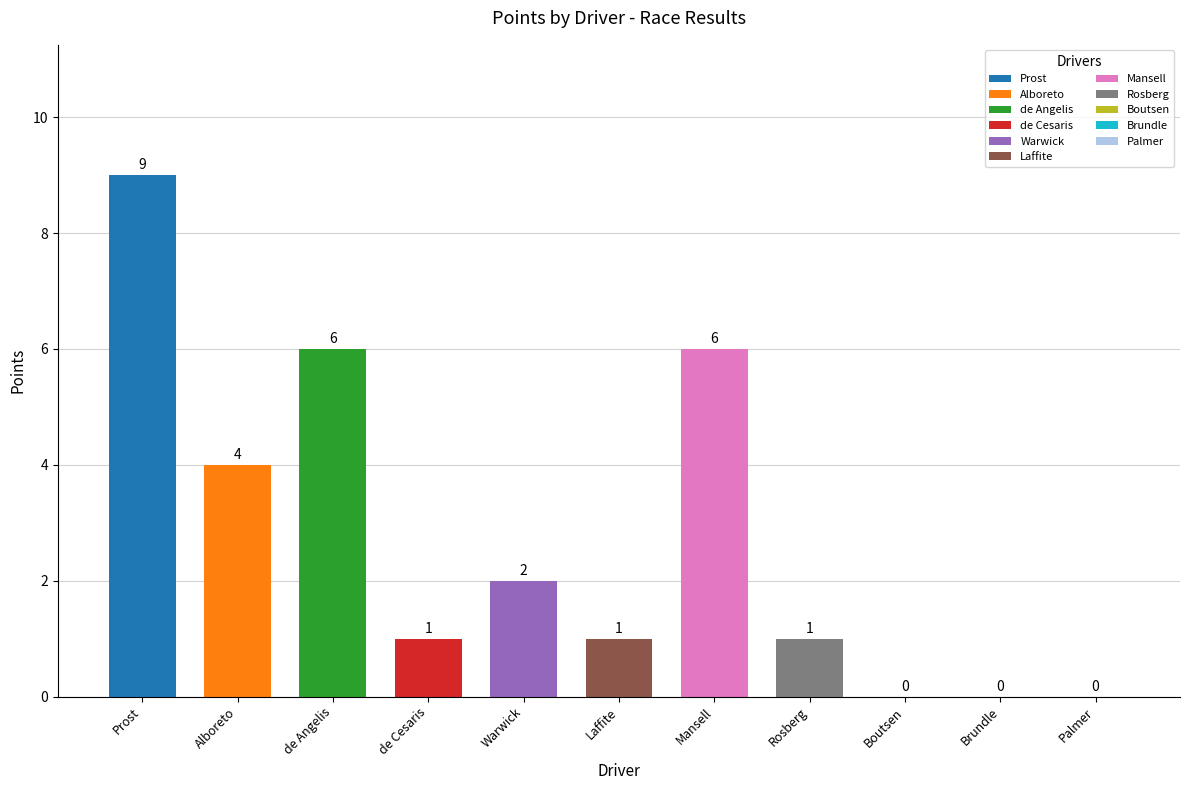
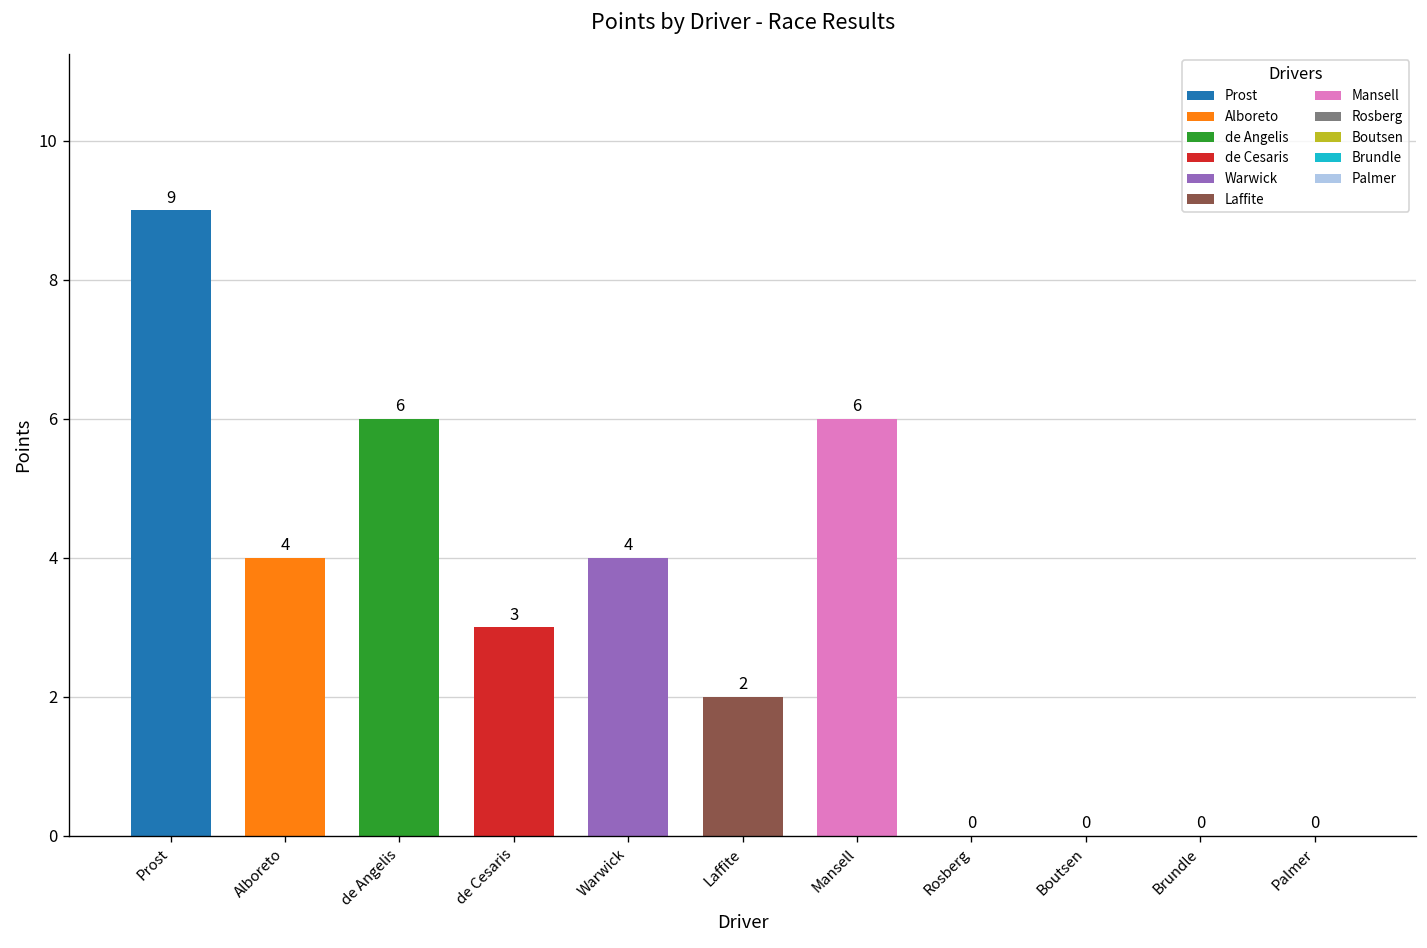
de Cesaris: 1 -> 3
Warwick: 2 -> 4
Laffite: 1 -> 2
Rosberg: 1 -> 0
